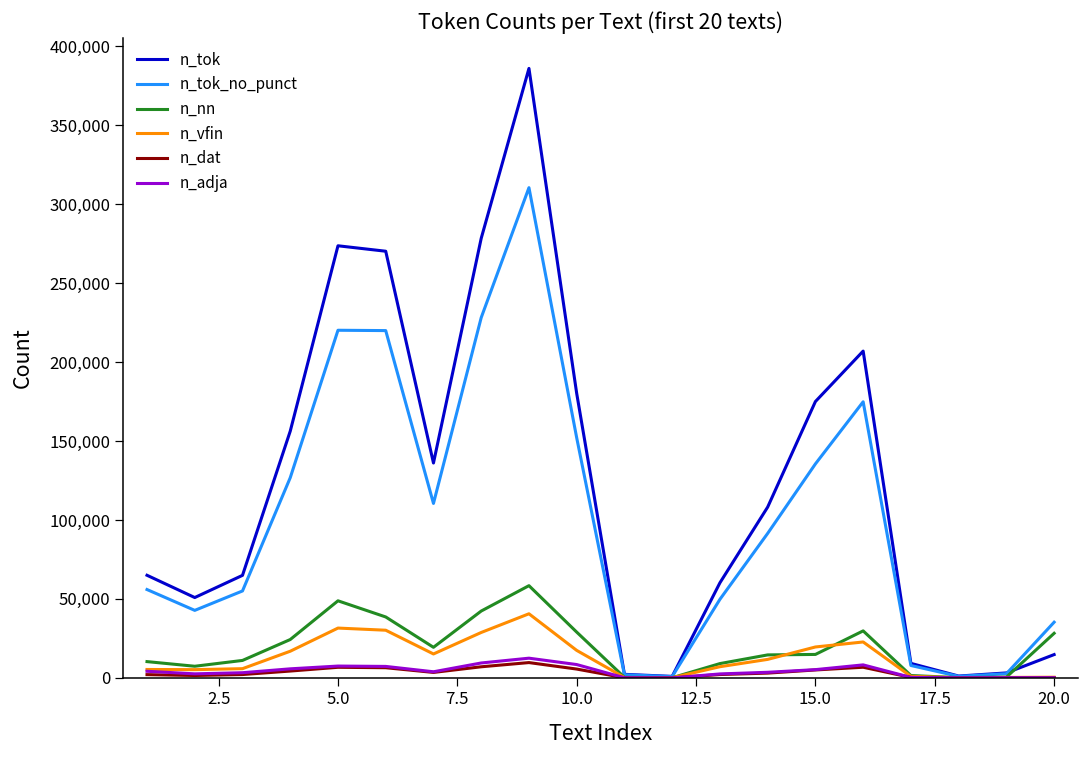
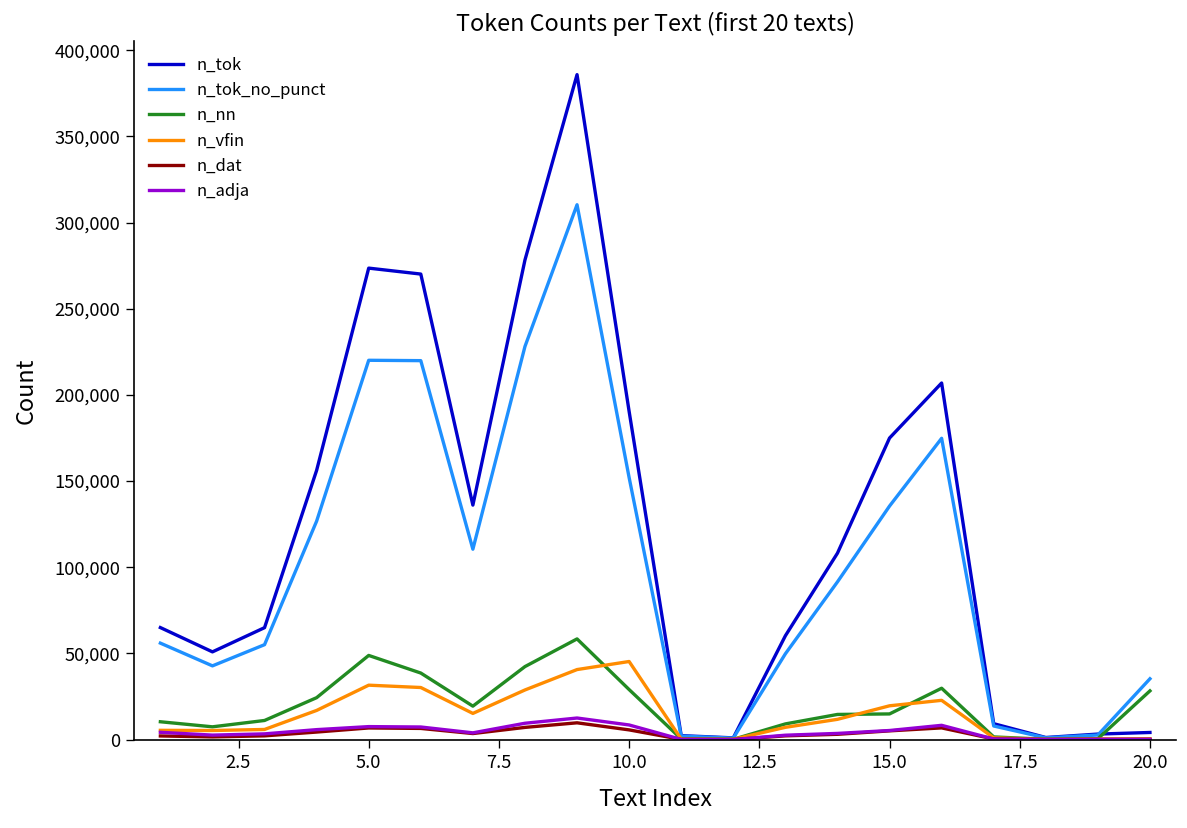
n_tok, 10.0: 180,000 -> 190,000
n_vfin, 10.0: 17,000 -> 45,000
n_tok, 20.0: 15,000 -> 4,000
